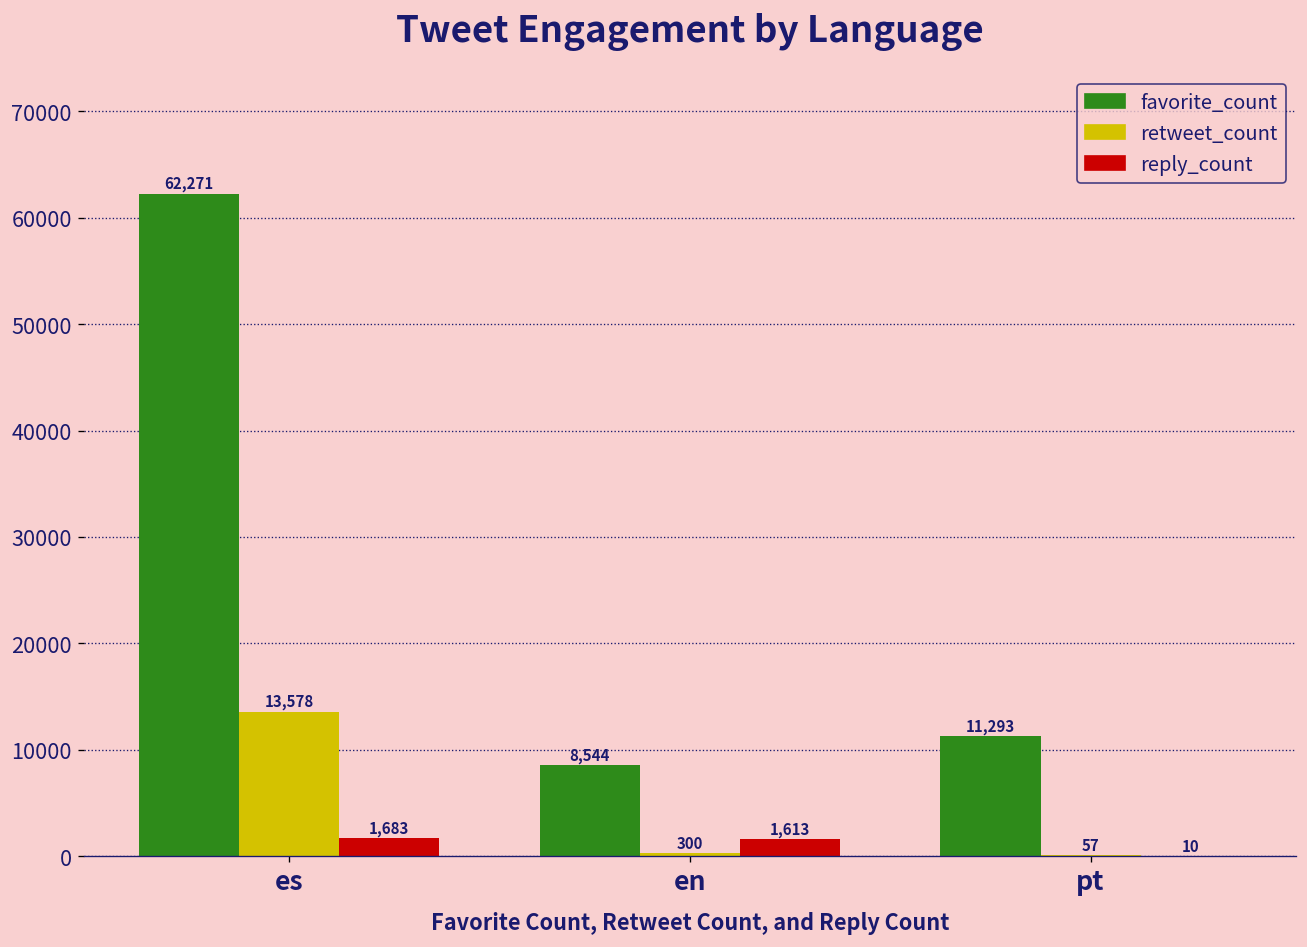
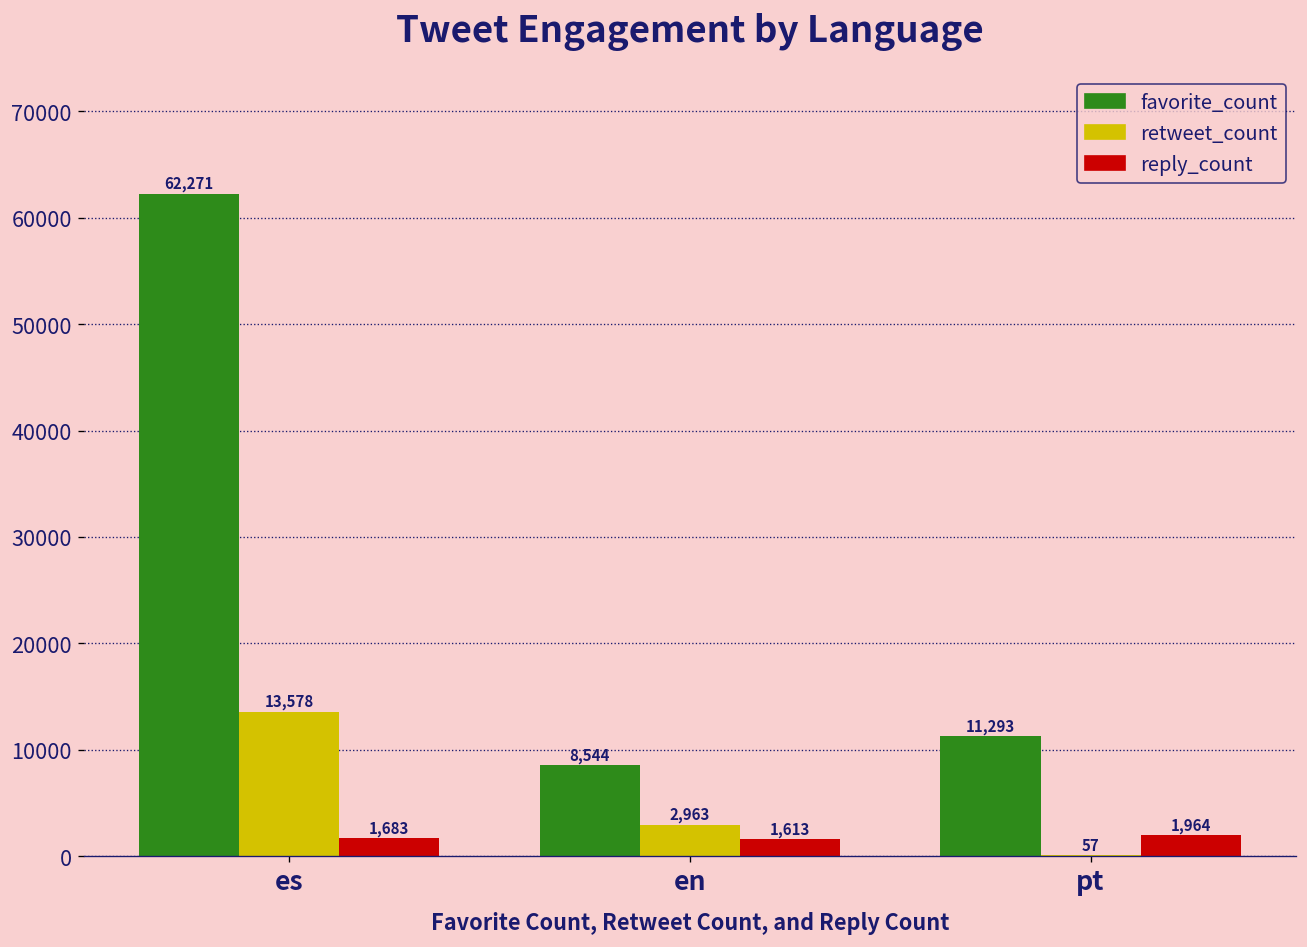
retweet_count, en: 300 -> 2,963
reply_count, pt: 10 -> 1,964
